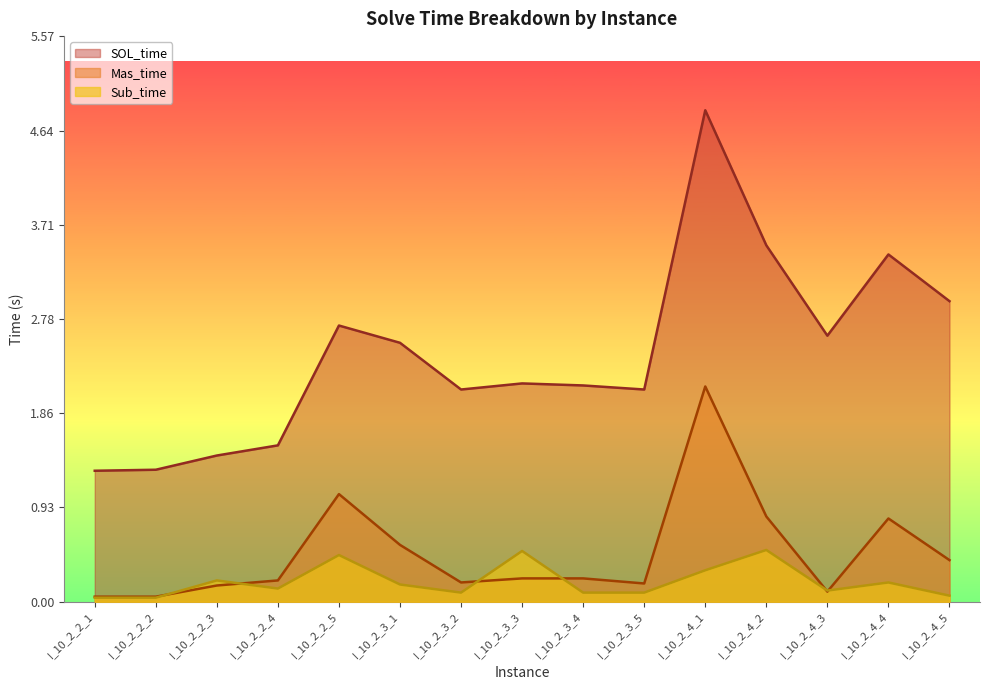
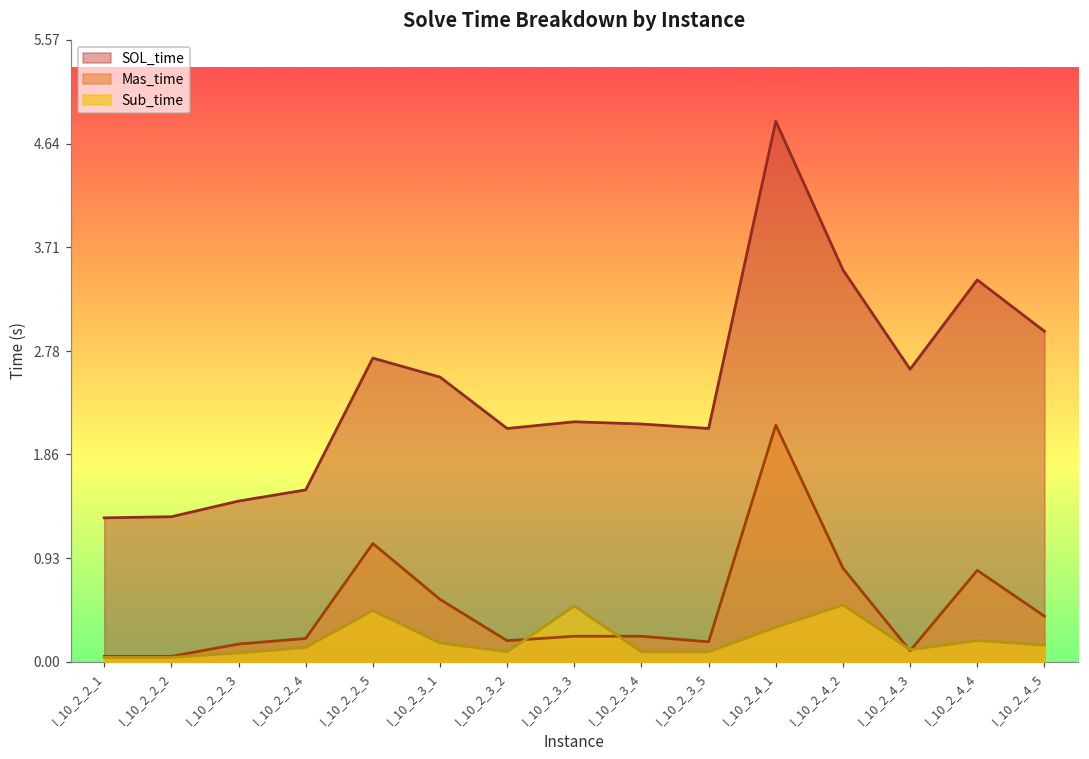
Sub_time, I_10_2_2_3: 0.21 -> 0.08
Sub_time, I_10_2_4_5: 0.06 -> 0.15
